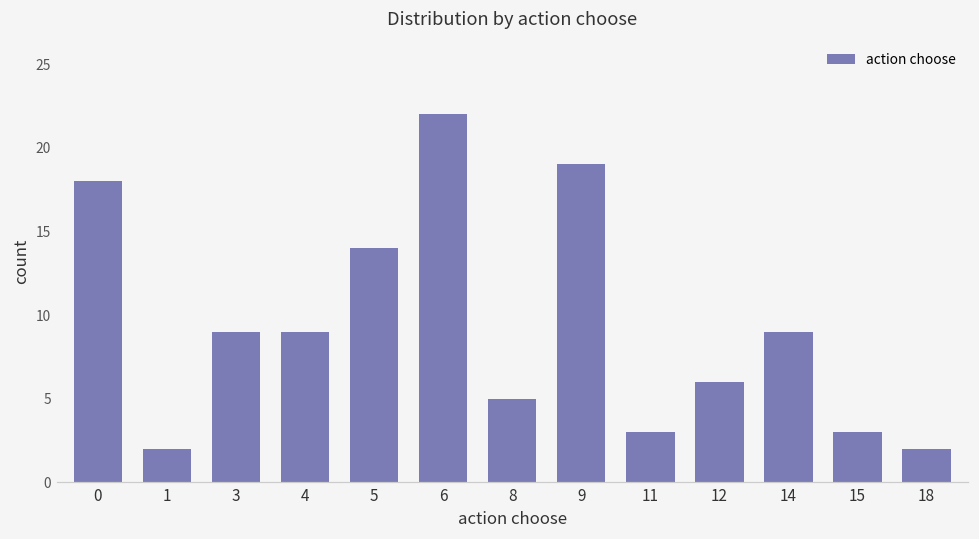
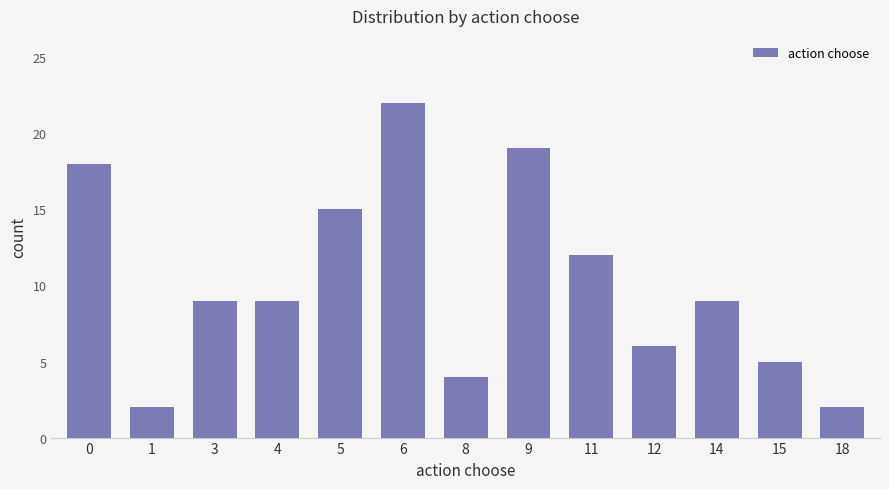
5: 14 -> 15
8: 5 -> 4
11: 3 -> 12
15: 3 -> 5
